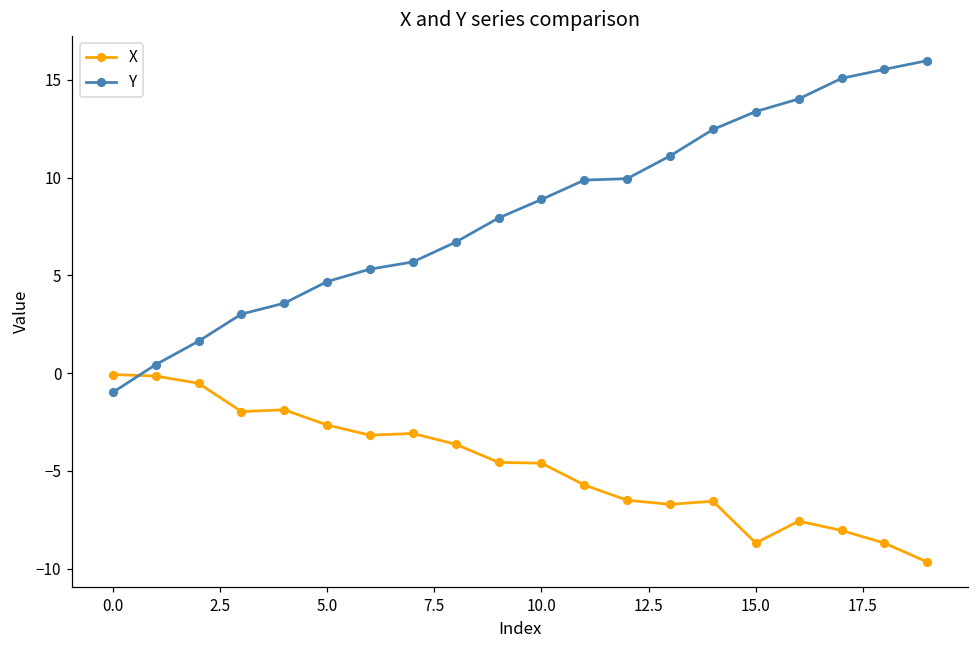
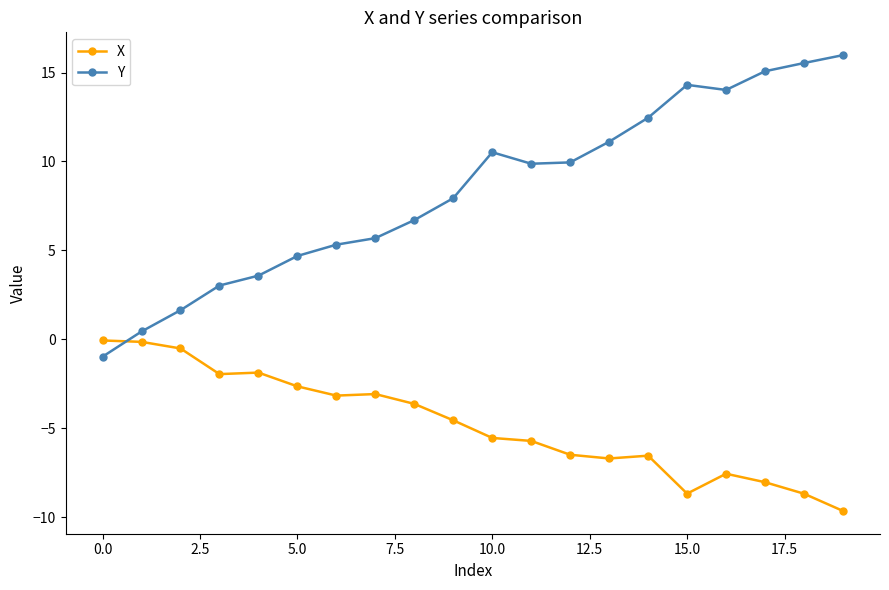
X, 10.0: -4.6 -> -5.6
Y, 10.0: 8.9 -> 10.5
Y, 15.0: 13.4 -> 14.3
